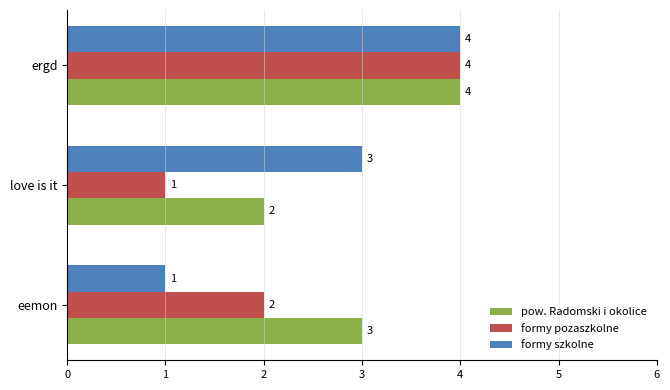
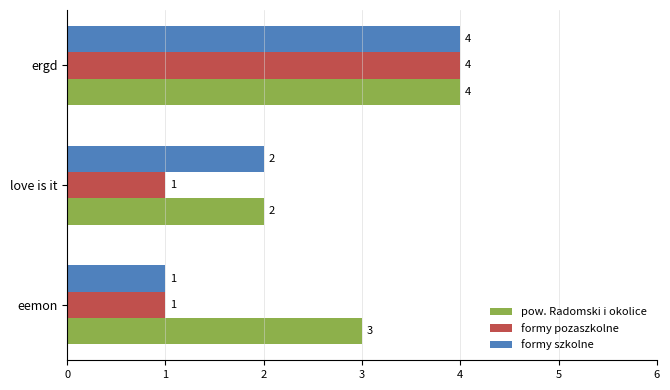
formy szkolne, love is it: 3 -> 2
formy pozaszkolne, eemon: 2 -> 1
